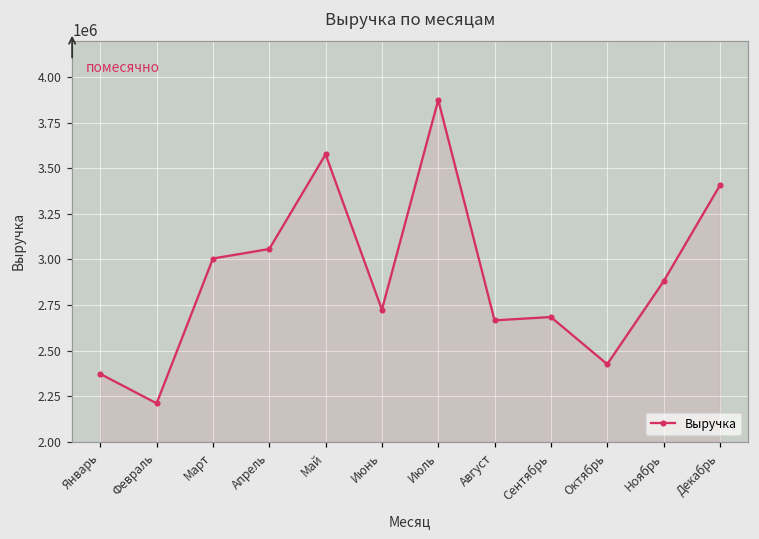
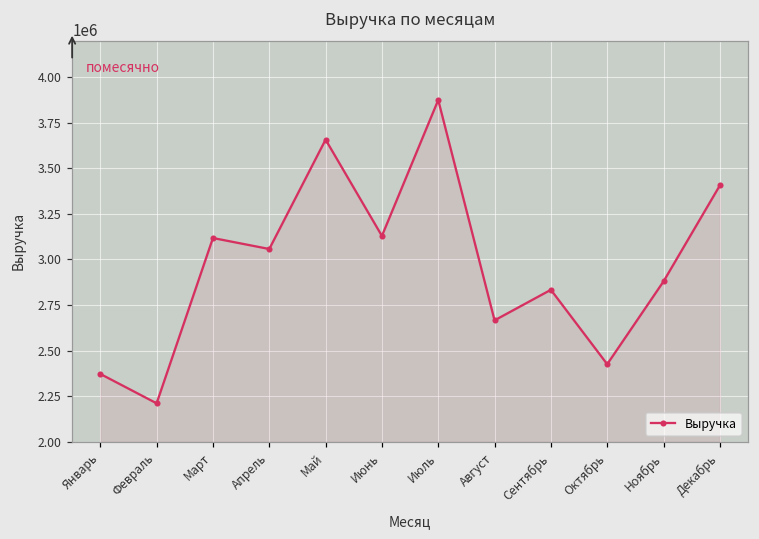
Март: 3000000 -> 3120000
Май: 3580000 -> 3660000
Июнь: 2720000 -> 3130000
Сентябрь: 2680000 -> 2830000
